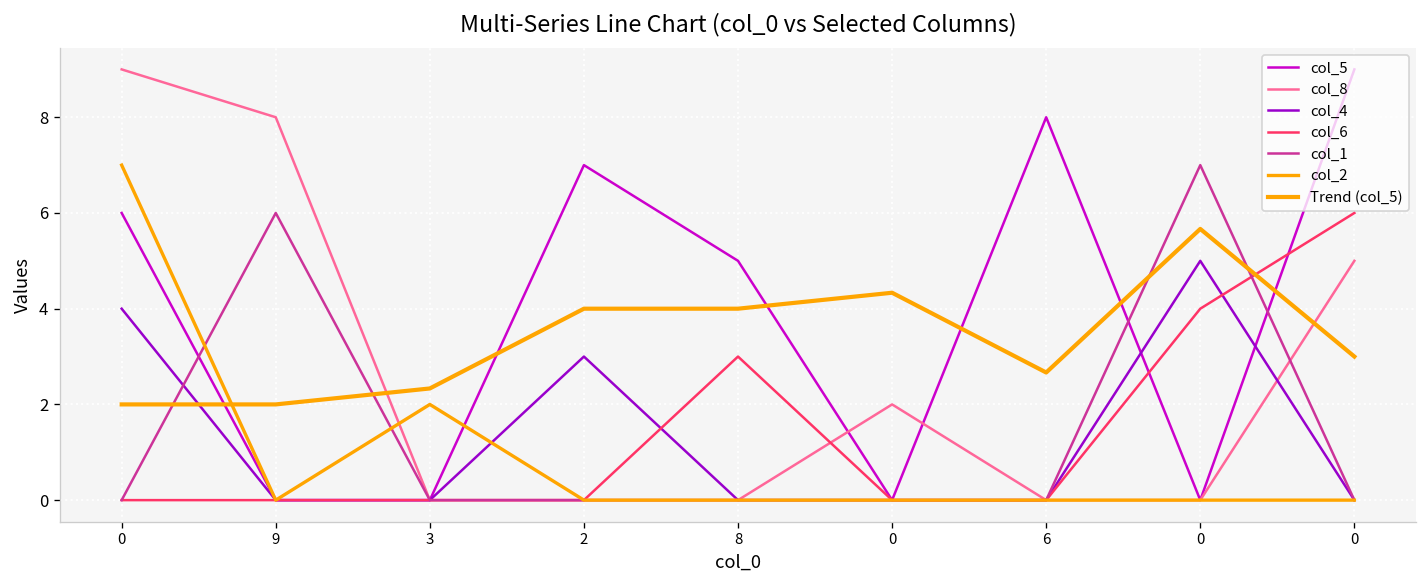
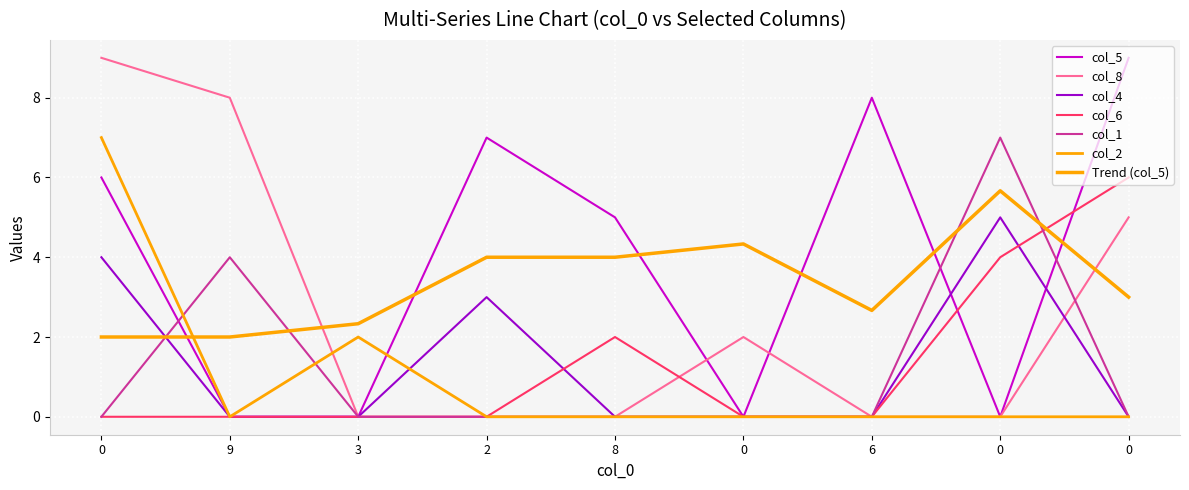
col_1, 9: 6 -> 4
col_6, 8: 3 -> 2
